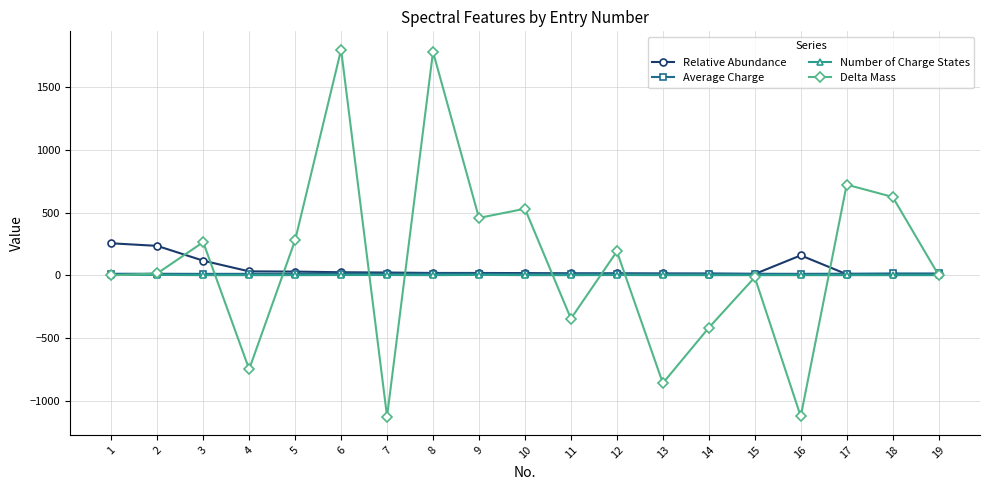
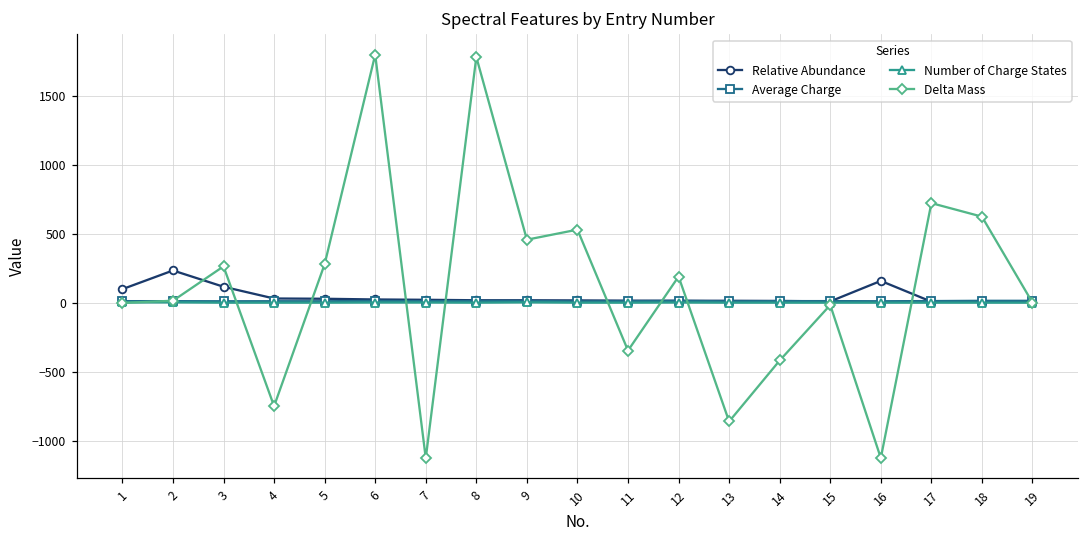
Relative Abundance, 1: 260 -> 100
